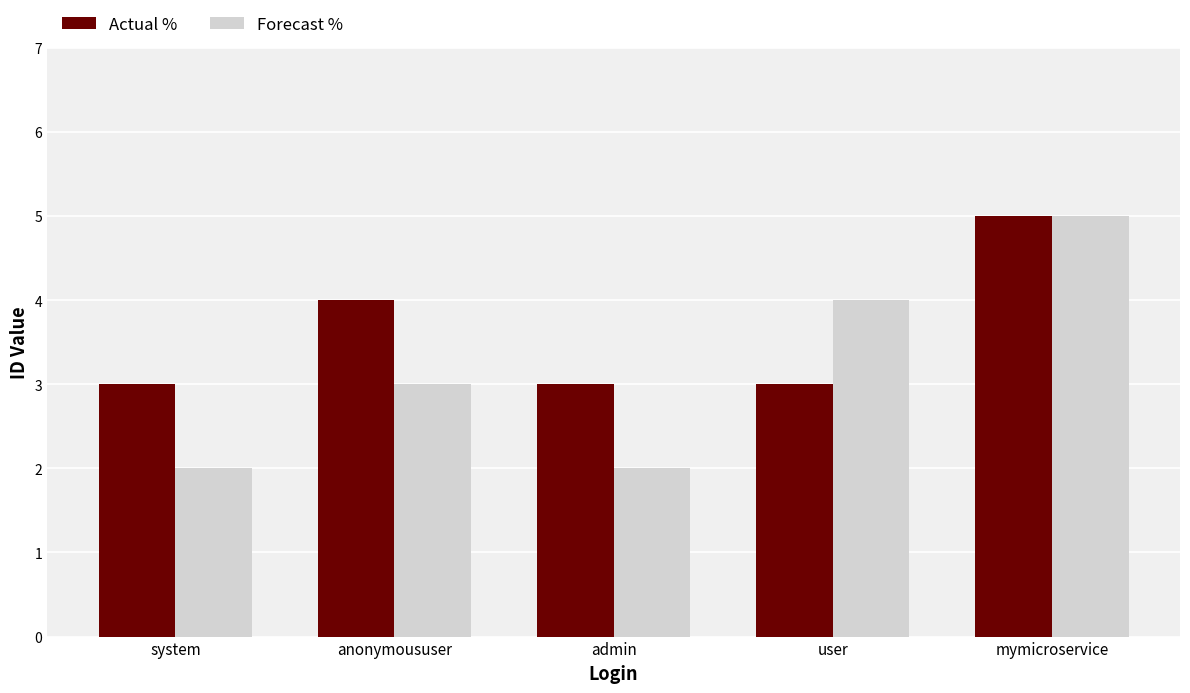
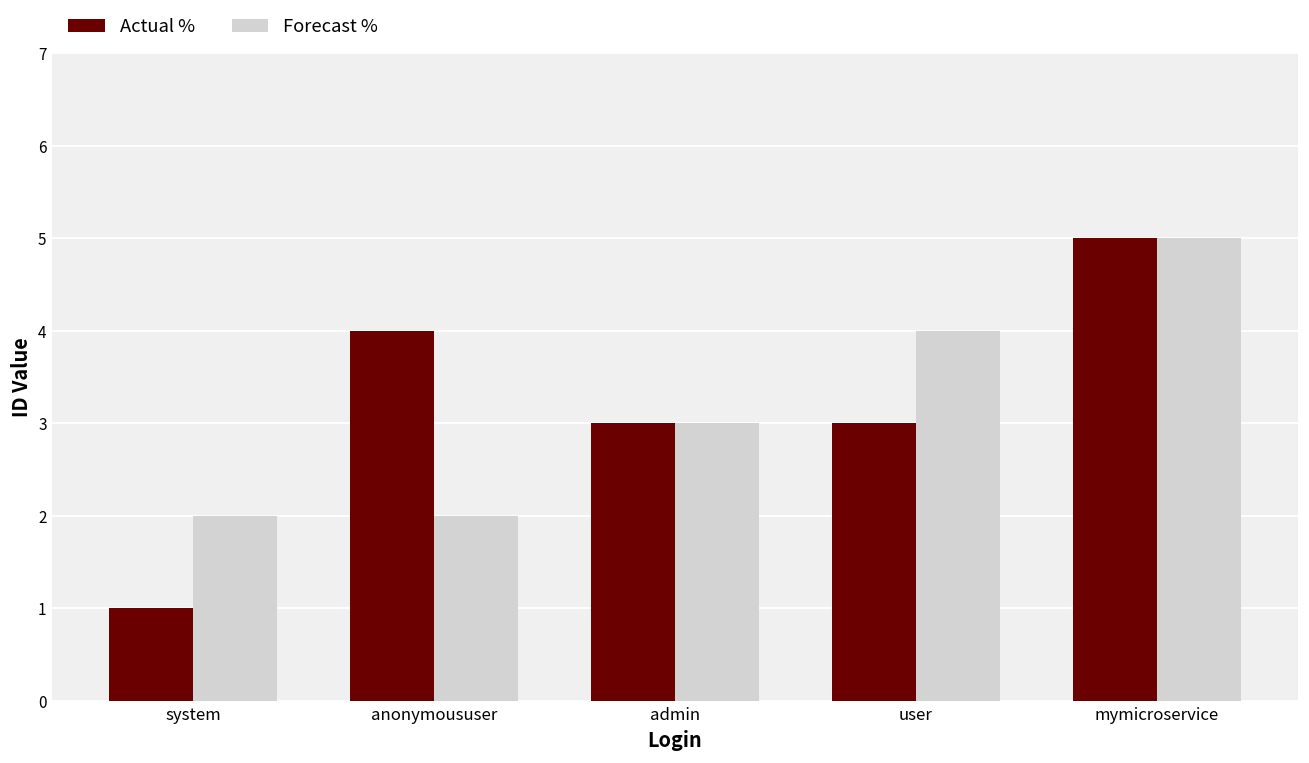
Actual %, system: 3 -> 1
Forecast %, anonymoususer: 3 -> 2
Forecast %, admin: 2 -> 3
